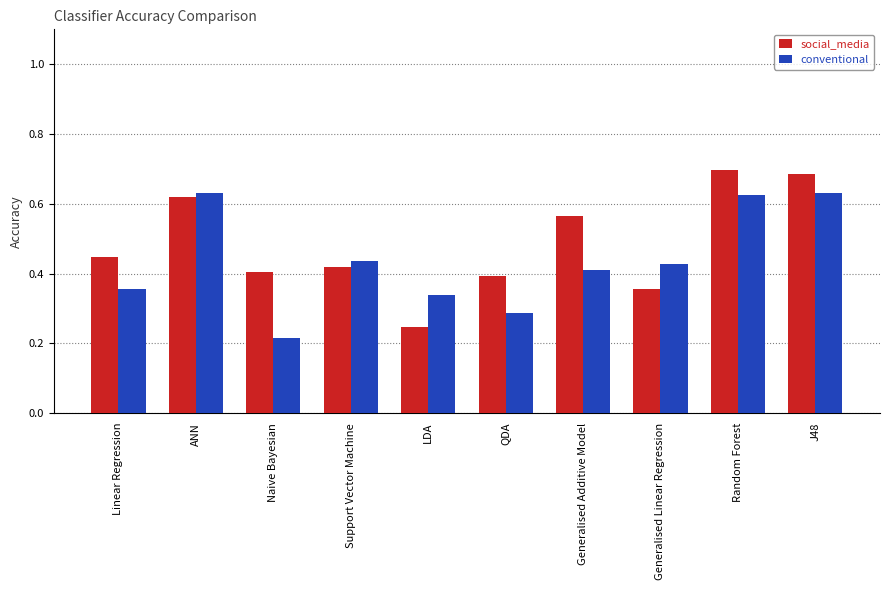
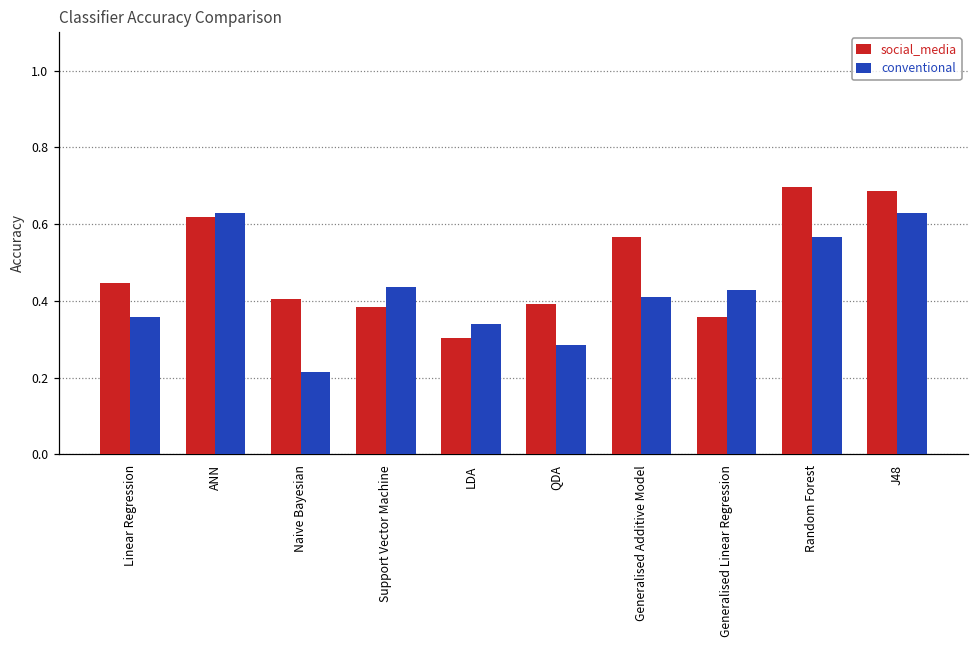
social_media, Support Vector Machine: 0.42 -> 0.38
social_media, LDA: 0.25 -> 0.30
conventional, Random Forest: 0.63 -> 0.57
